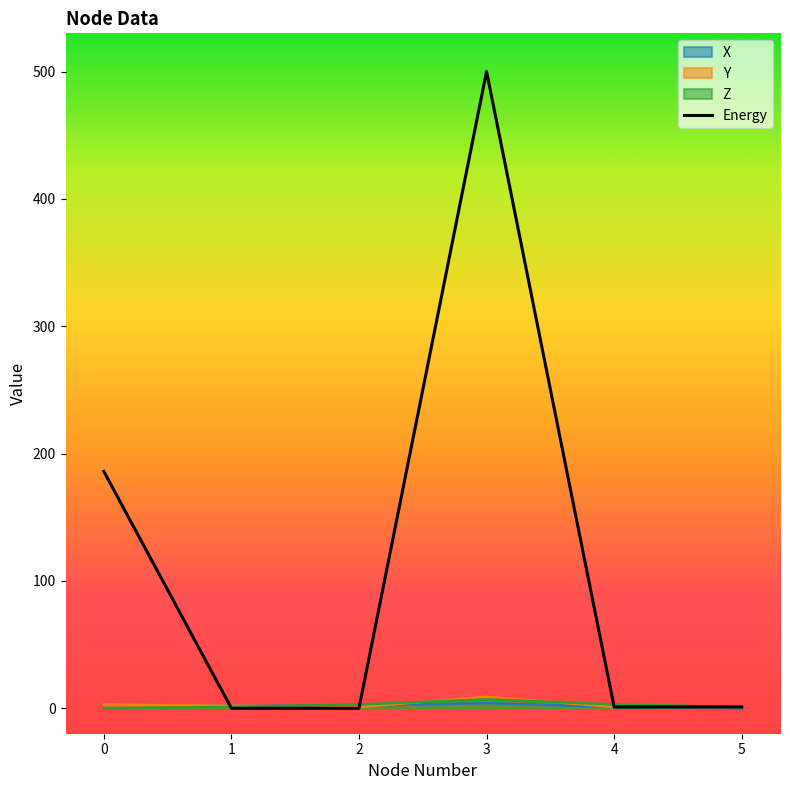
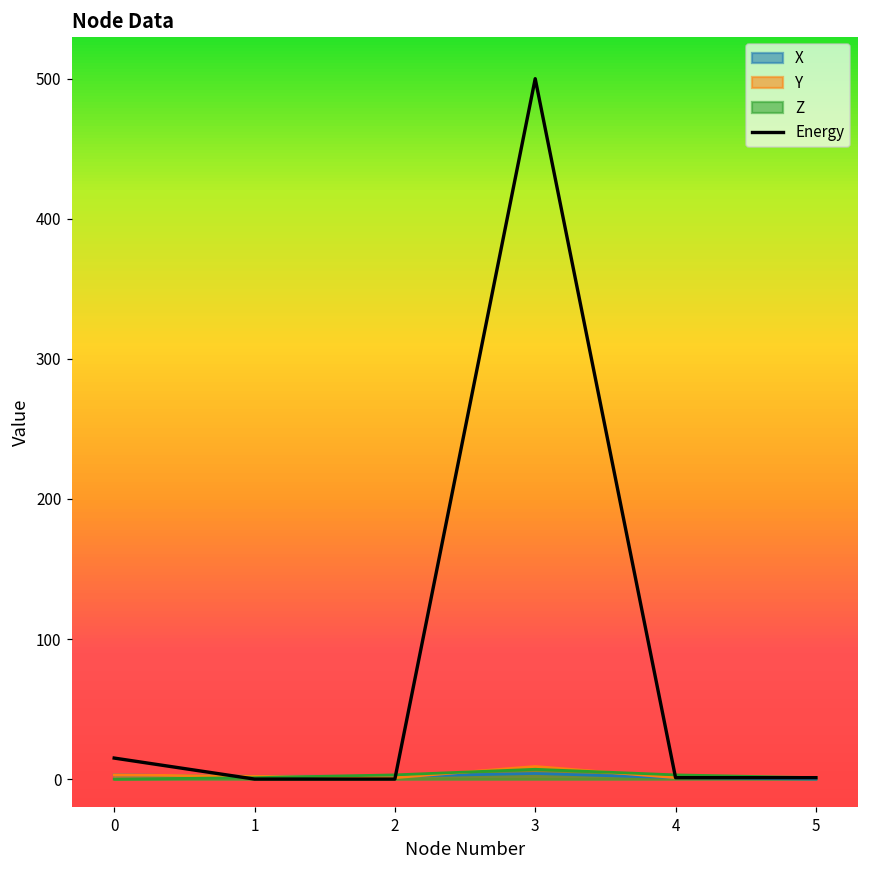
Energy, 0: 186 -> 15
